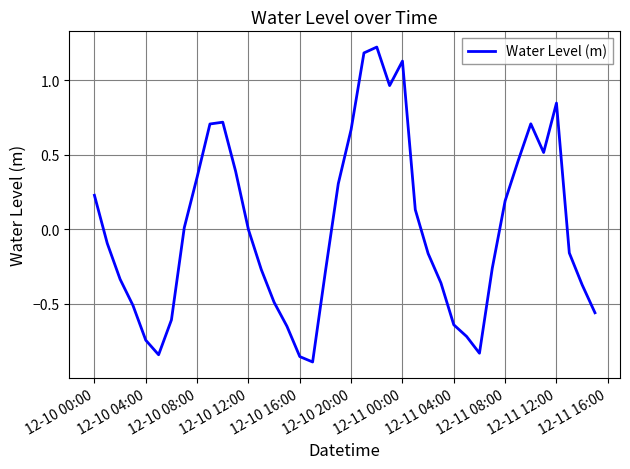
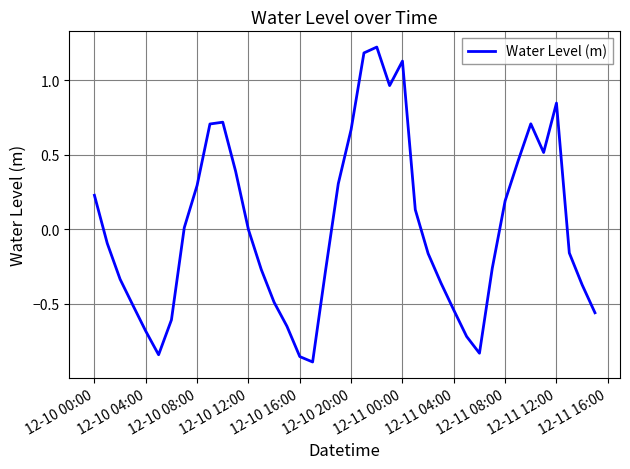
12-10 04:00: -0.74 -> -0.68
12-10 08:00: 0.35 -> 0.29
12-11 04:00: -0.64 -> -0.54
